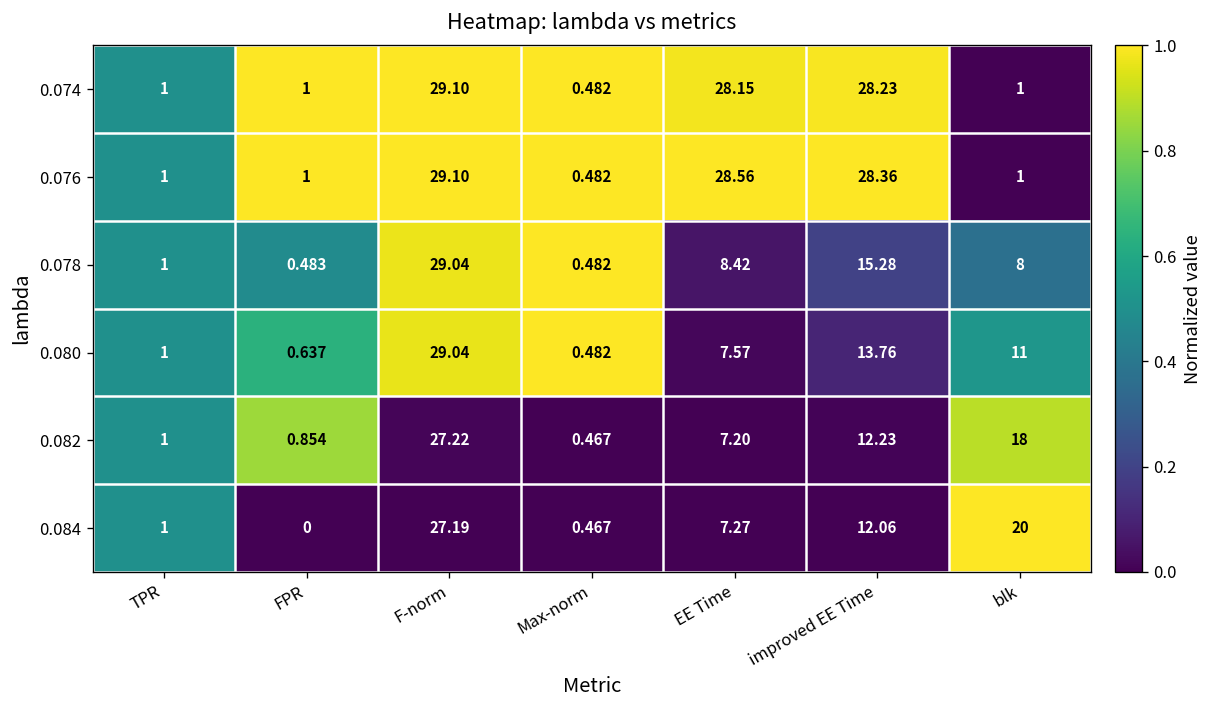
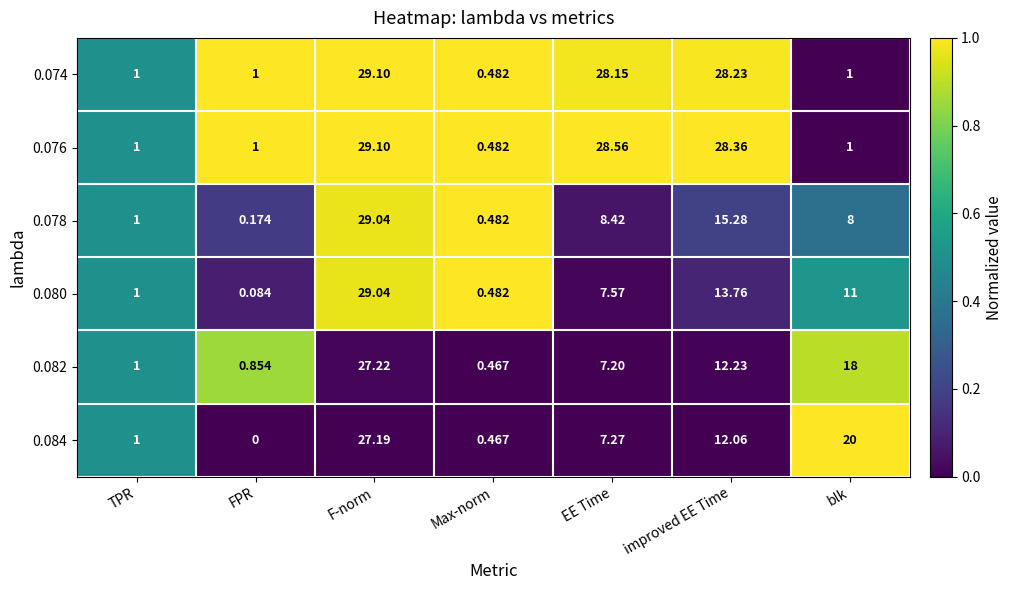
0.078, FPR: 0.483 -> 0.174
0.080, FPR: 0.637 -> 0.084
